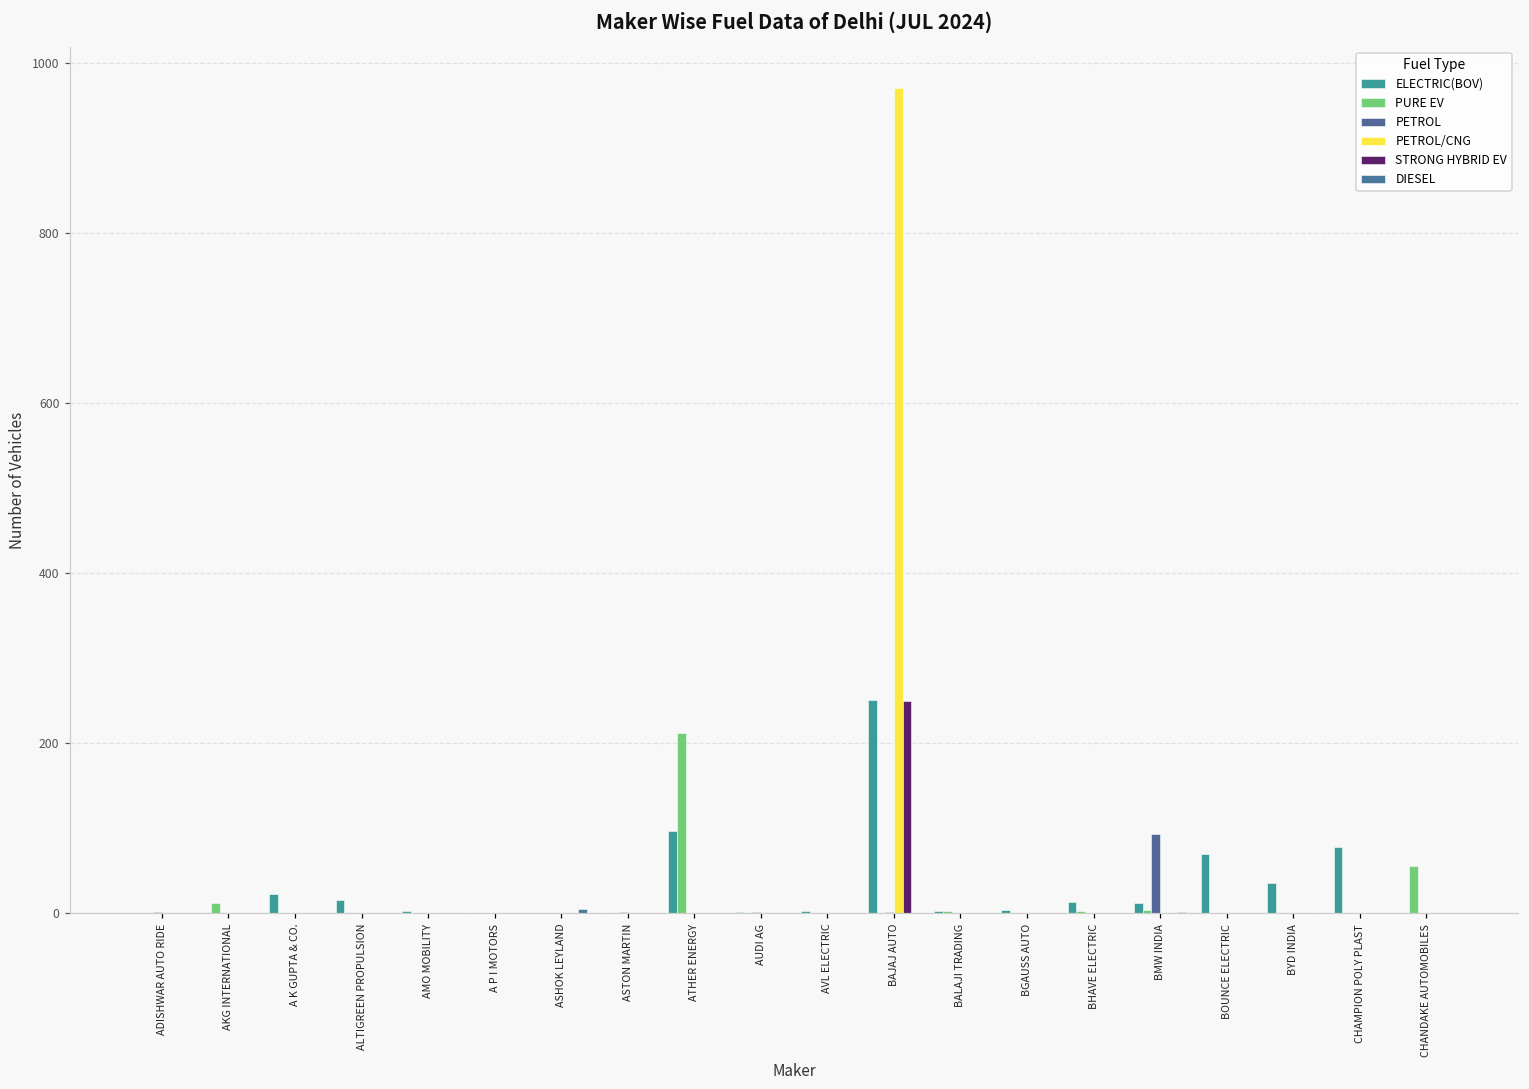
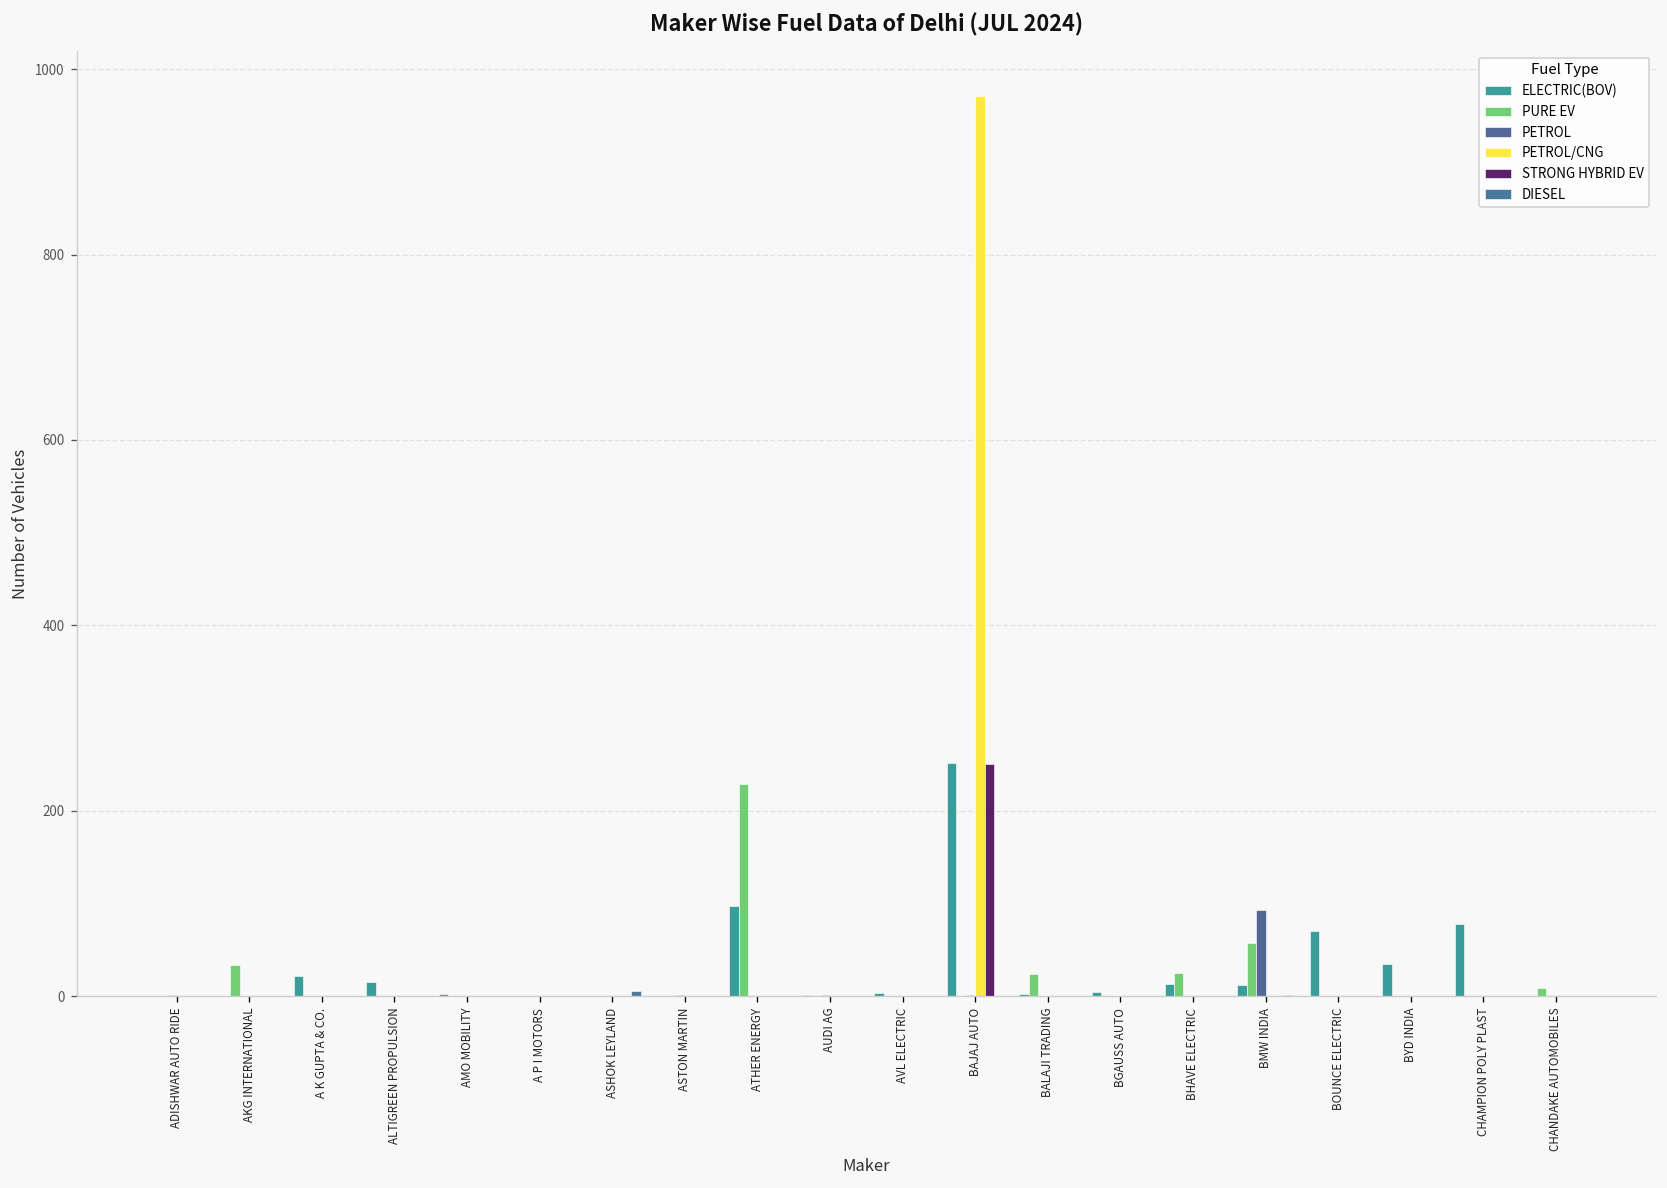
PURE EV, AKG INTERNATIONAL: 10 -> 30
PURE EV, ATHER ENERGY: 210 -> 230
PURE EV, BALAJI TRADING: 0 -> 20
PURE EV, BHAVE ELECTRIC: 0 -> 30
PURE EV, BMW INDIA: 0 -> 60
PURE EV, CHANDAKE AUTOMOBILES: 60 -> 10
